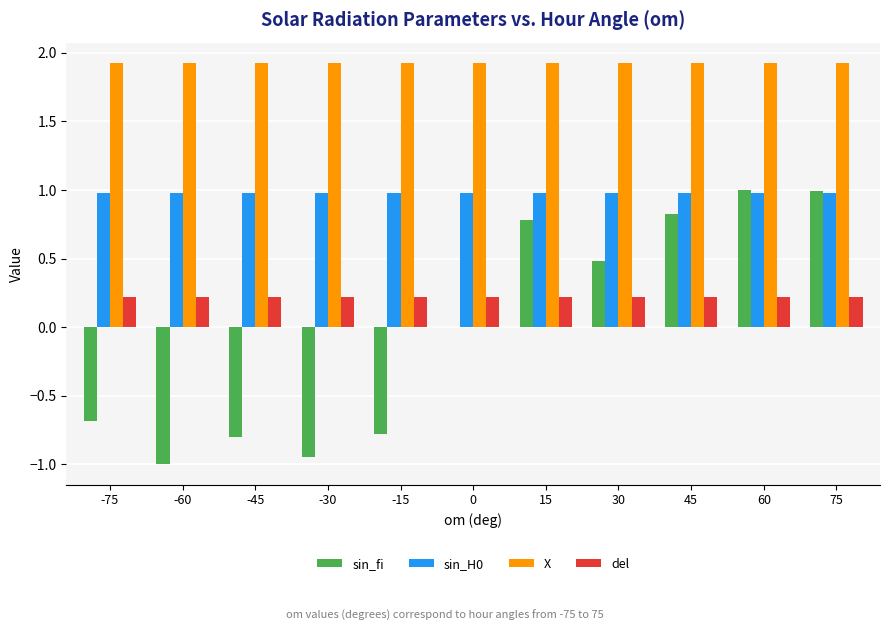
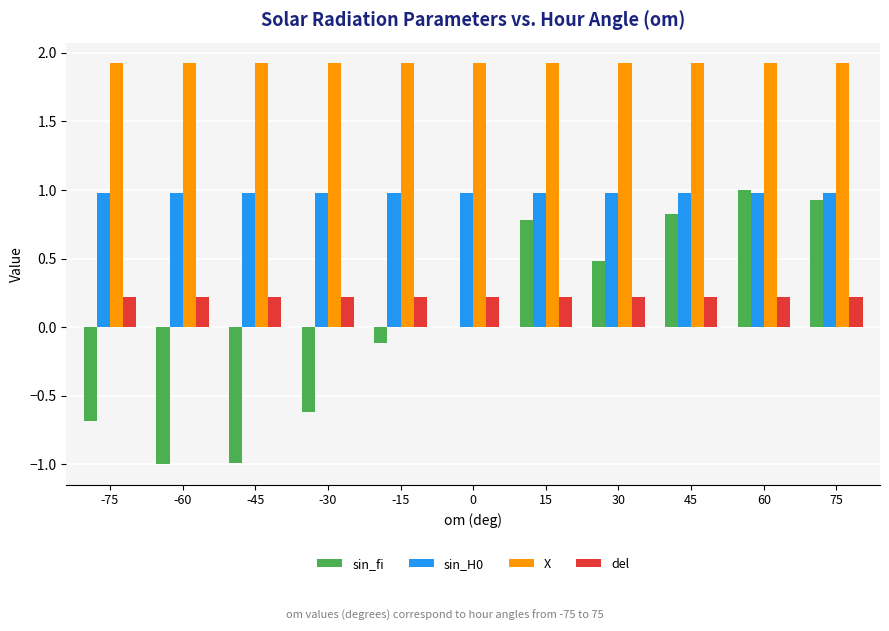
sin_fi, -45: -0.80 -> -0.99
sin_fi, -30: -0.95 -> -0.62
sin_fi, -15: -0.78 -> -0.11
sin_fi, 75: 1.00 -> 0.93
